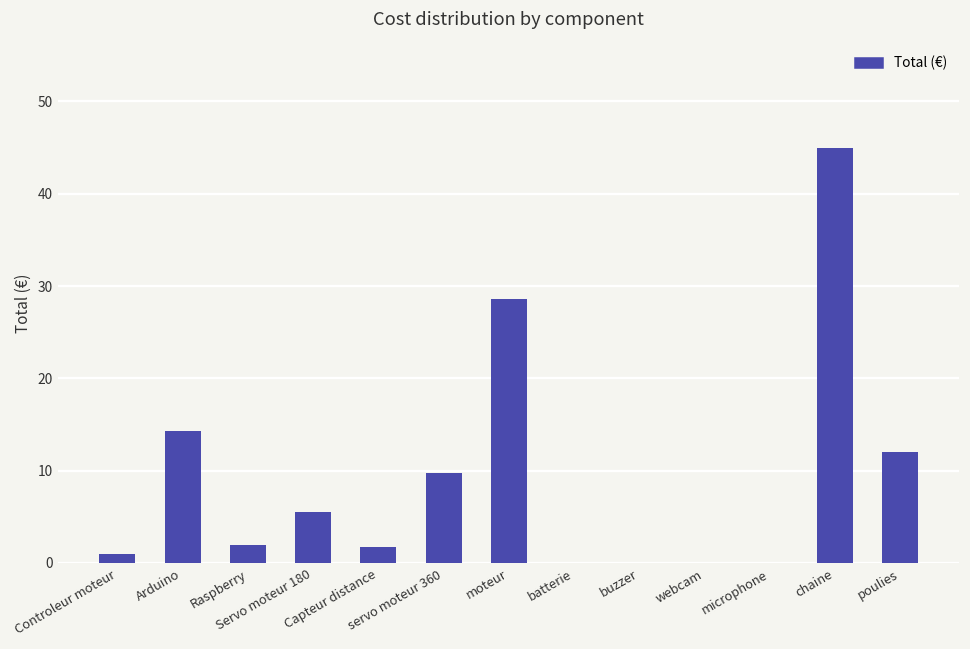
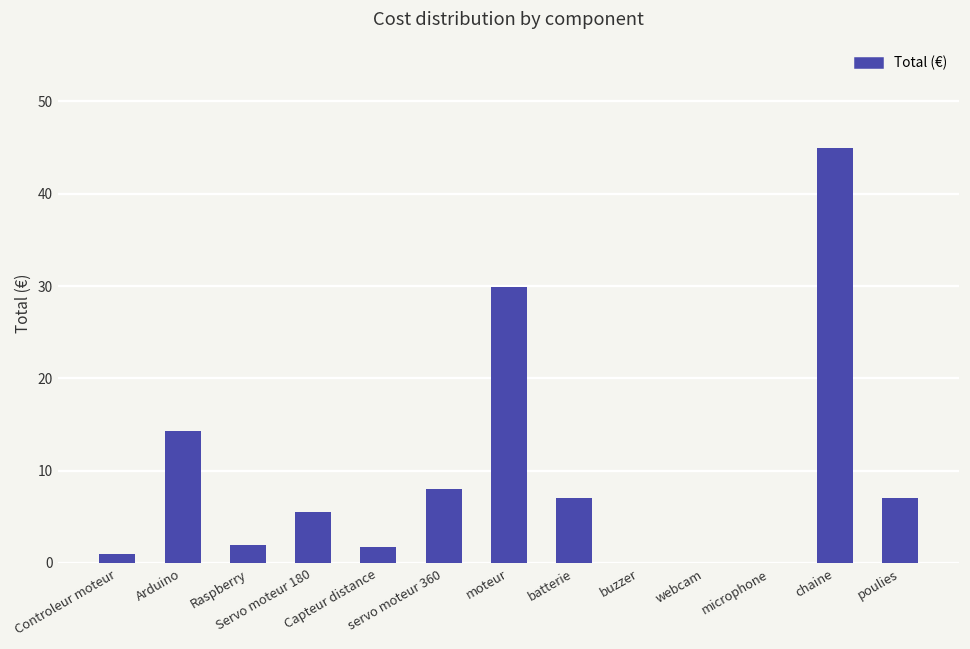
servo moteur 360: 10 -> 8
moteur: 29 -> 30
batterie: 0 -> 7
poulies: 12 -> 7
